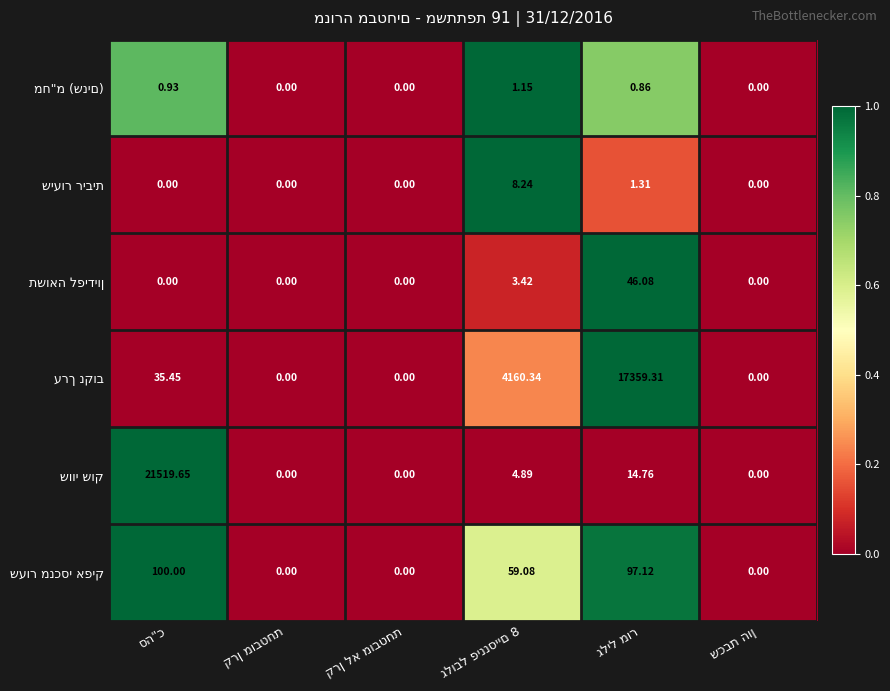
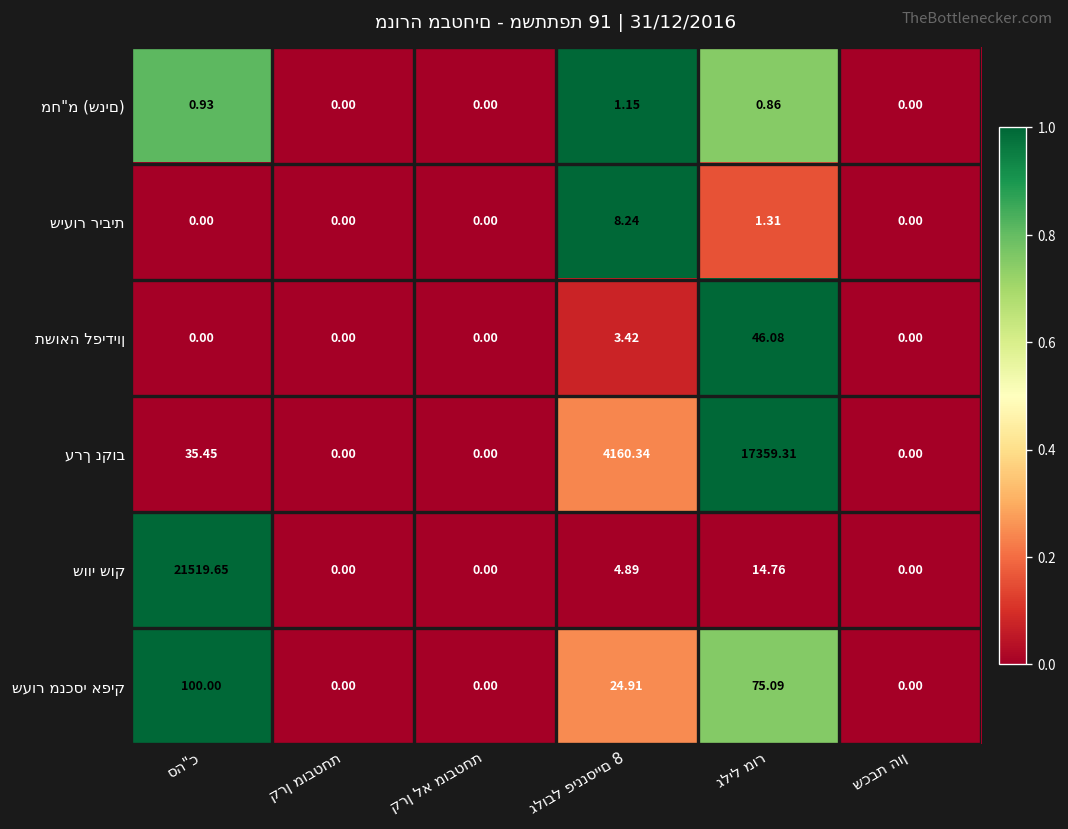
שעור מנכסי אפיק, גלובל פיננסיים 8: 59.08 -> 24.91
שעור מנכסי אפיק, גליל מור: 97.12 -> 75.09
